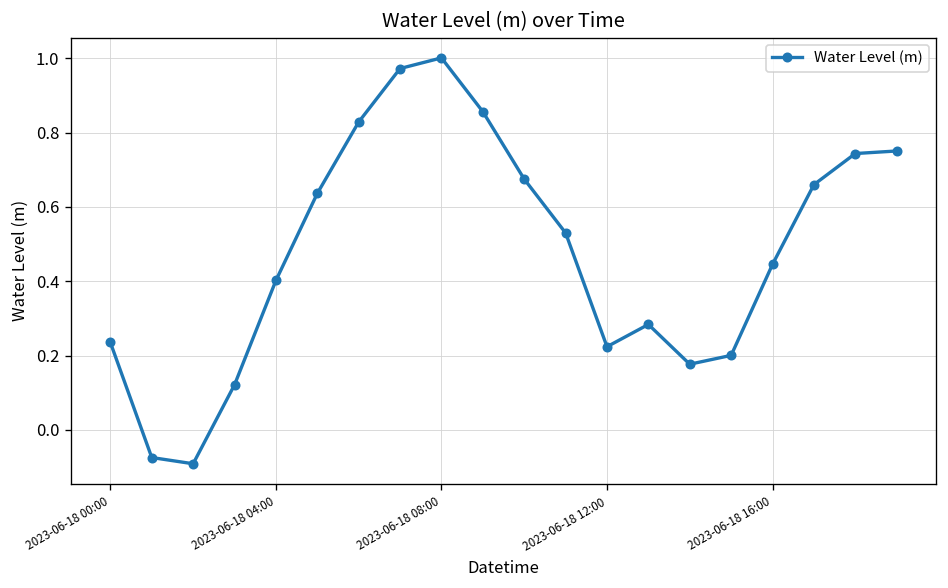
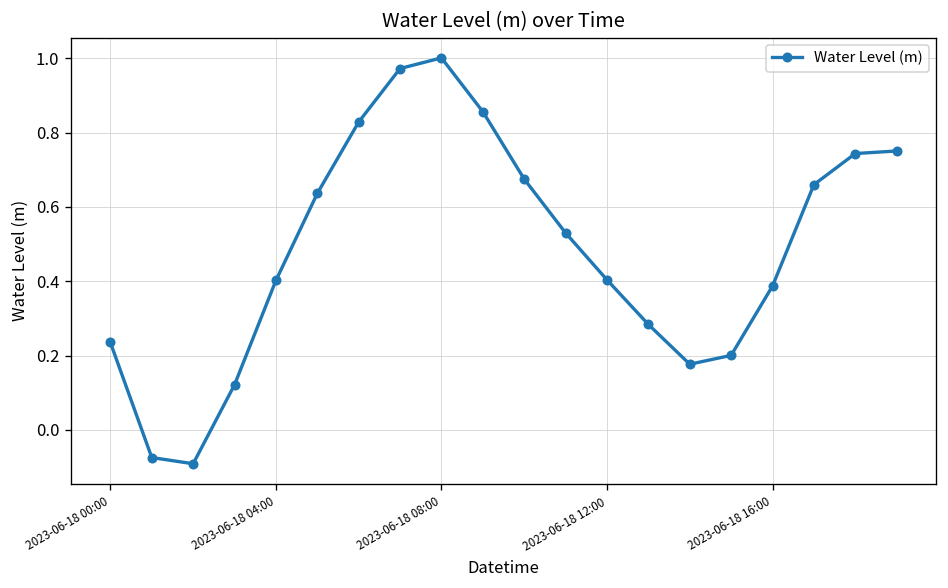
2023-06-18 12:00: 0.22 -> 0.40
2023-06-18 16:00: 0.45 -> 0.39
